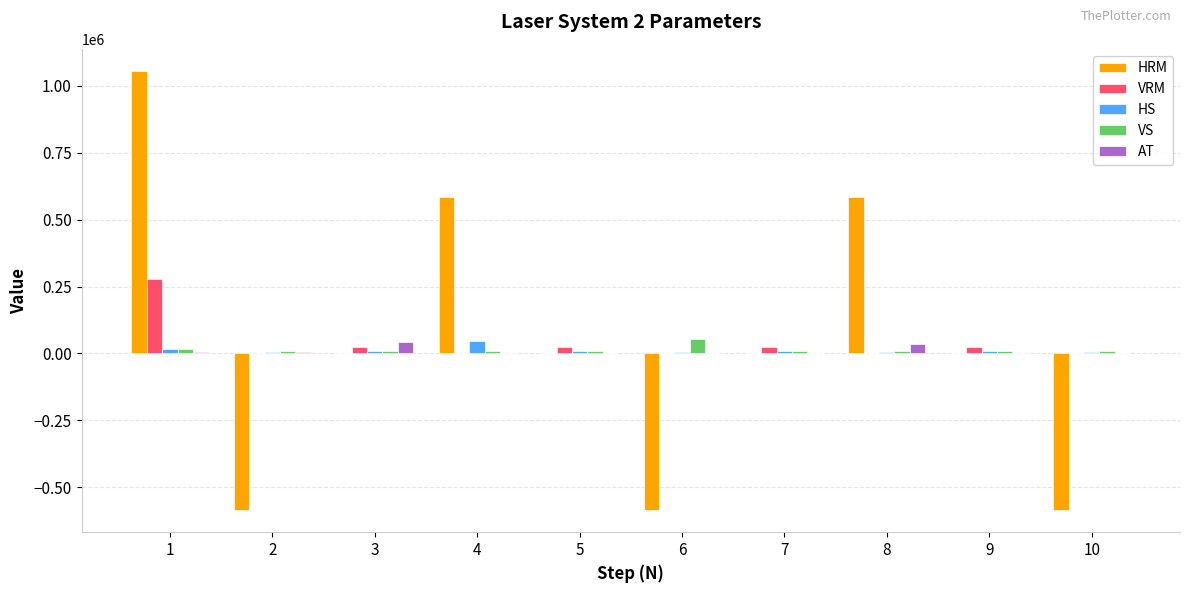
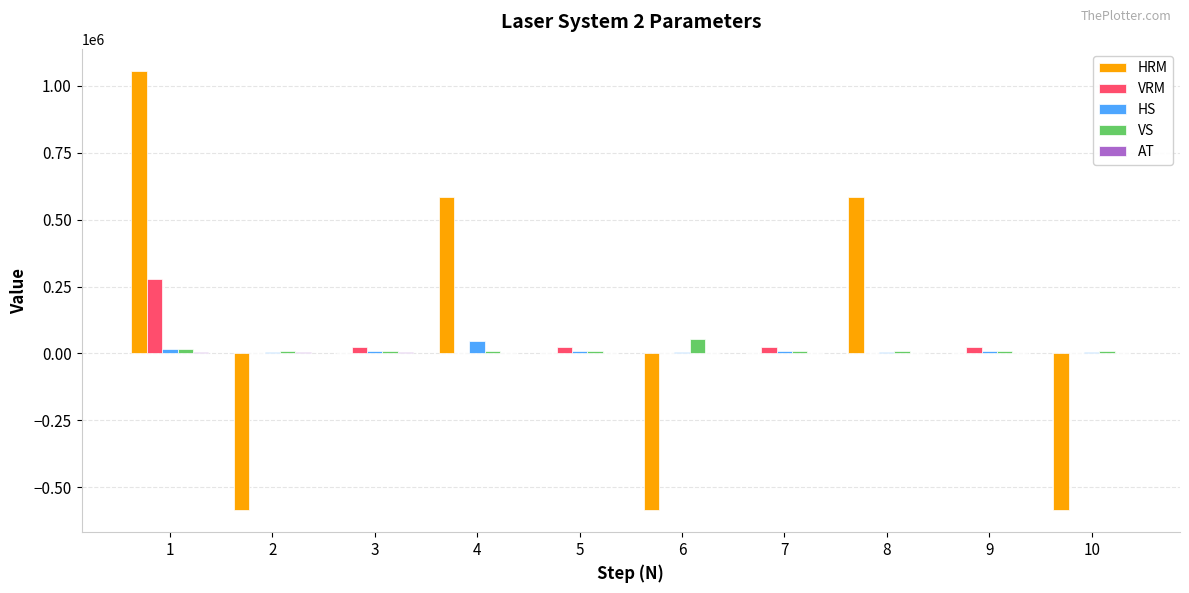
AT, 3: 40000 -> 0
AT, 8: 30000 -> 0
